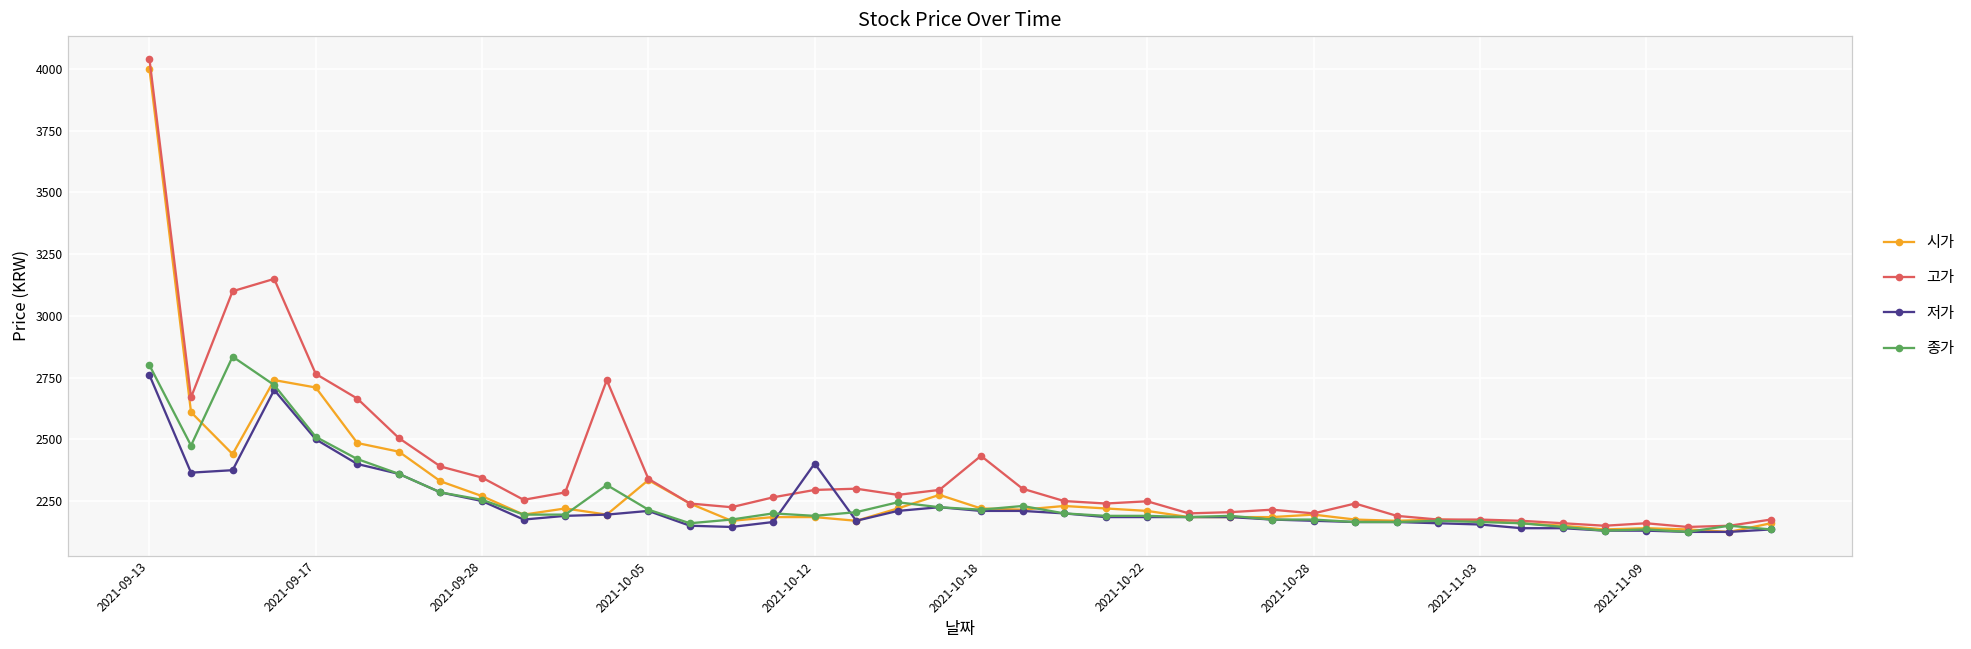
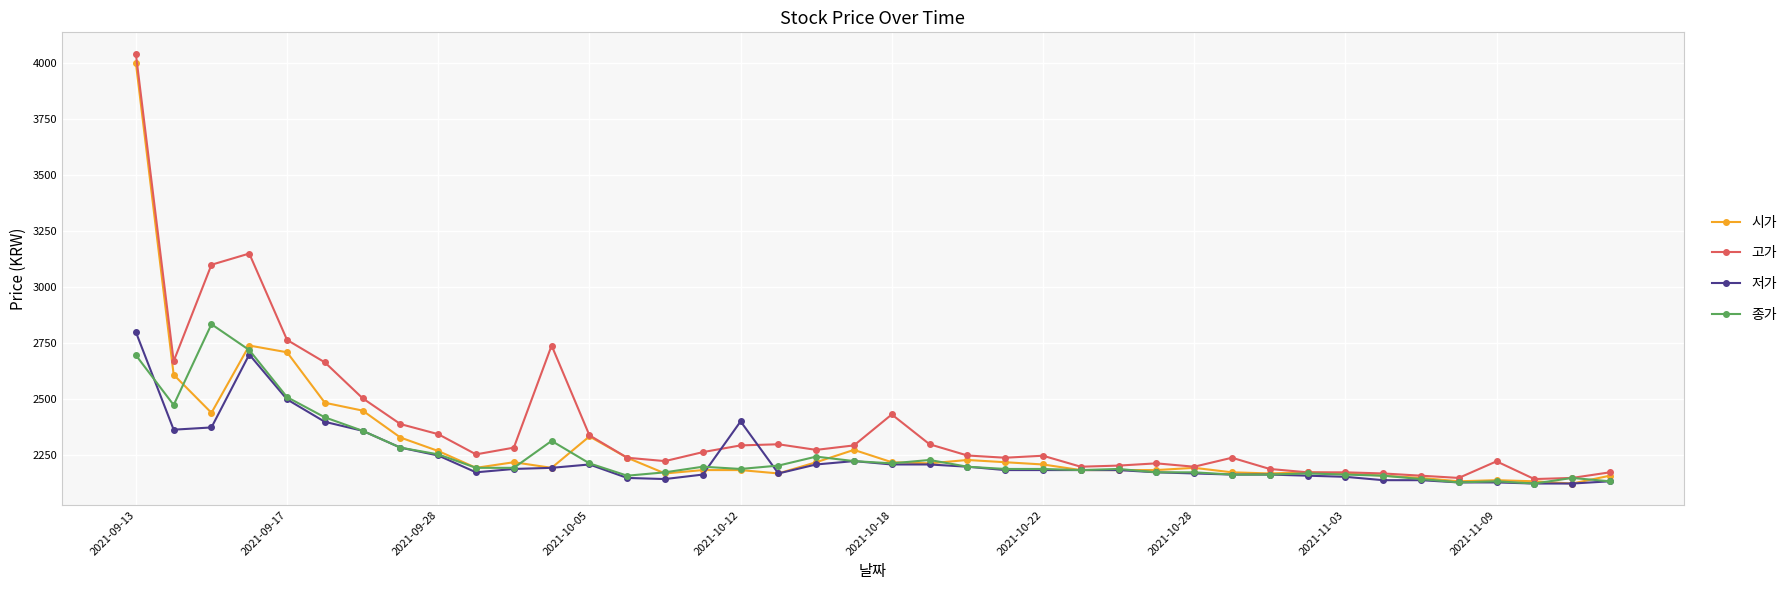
저가, 2021-09-13: 2760 -> 2800
종가, 2021-09-13: 2800 -> 2700
고가, 2021-11-09: 2160 -> 2220
